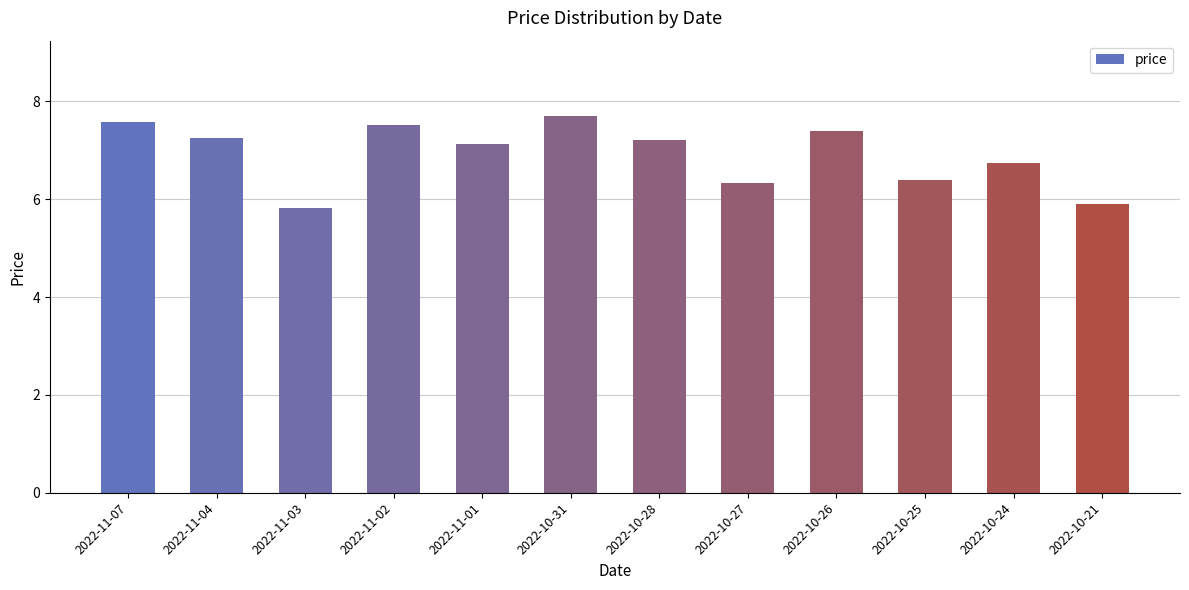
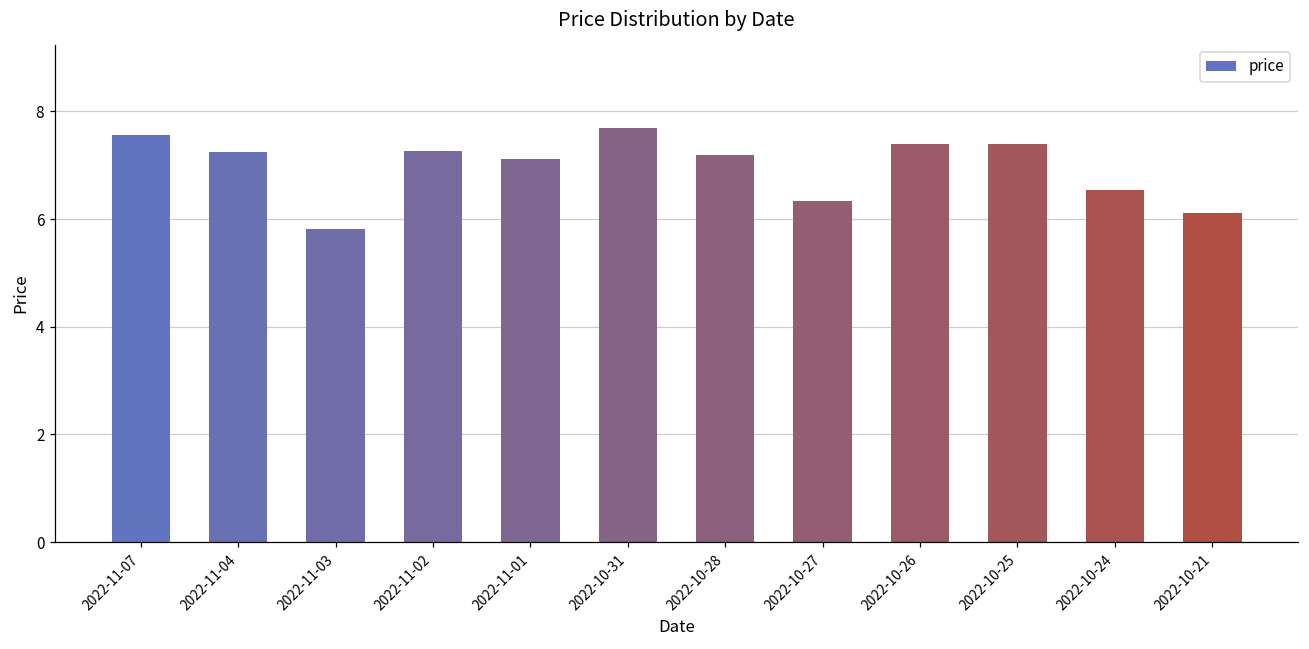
2022-11-02: 7.5 -> 7.3
2022-10-25: 6.4 -> 7.4
2022-10-24: 6.7 -> 6.5
2022-10-21: 5.9 -> 6.1
